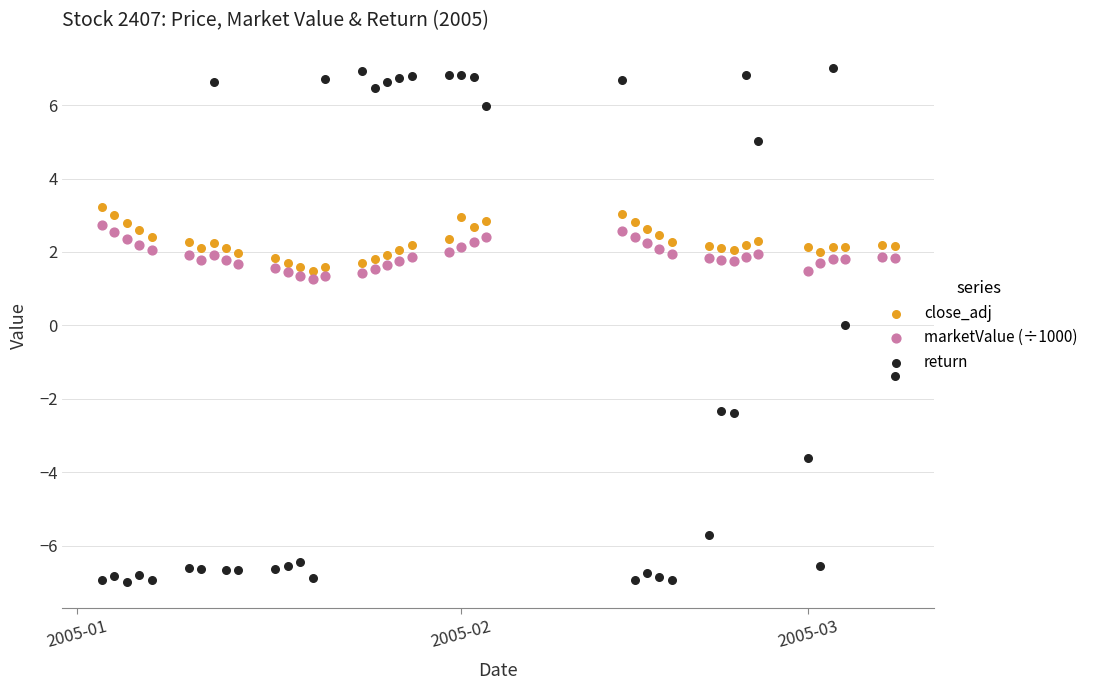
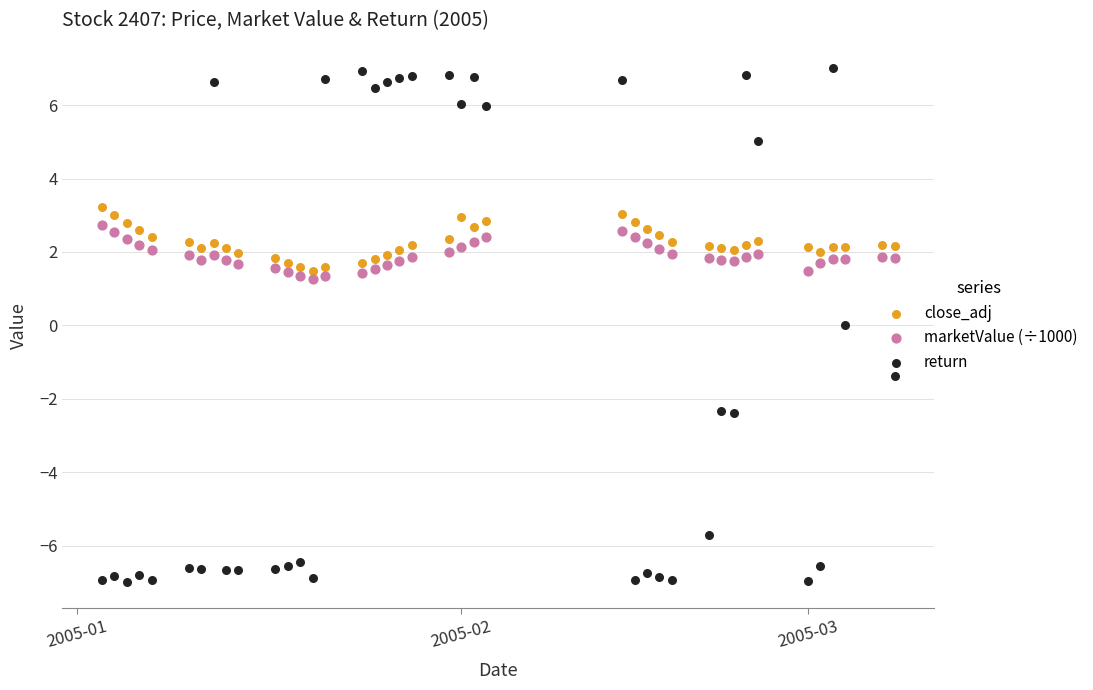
return, 2005-02: 6.8 -> 6.0
return, 2005-03: -3.6 -> -7.0
